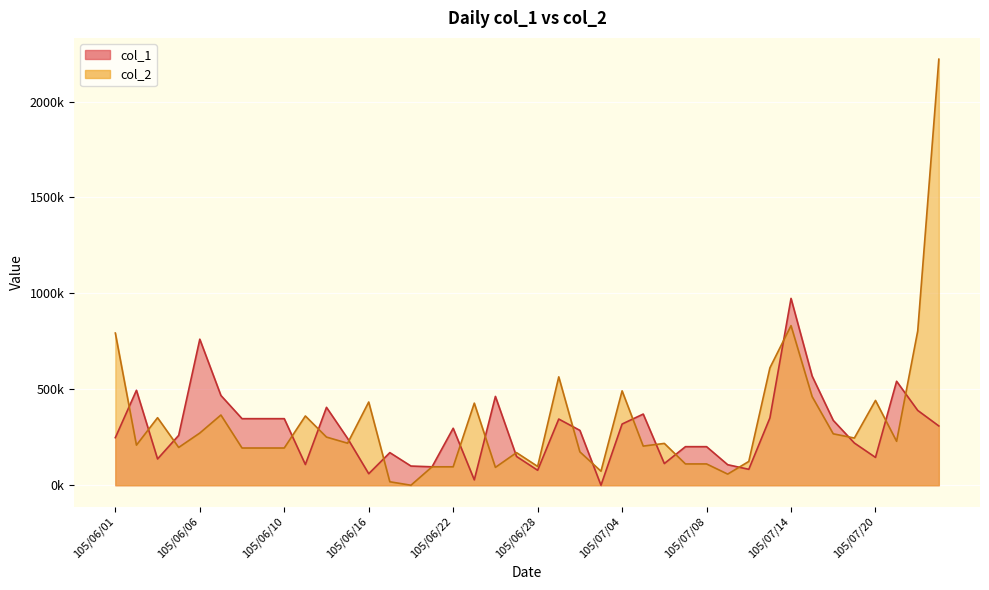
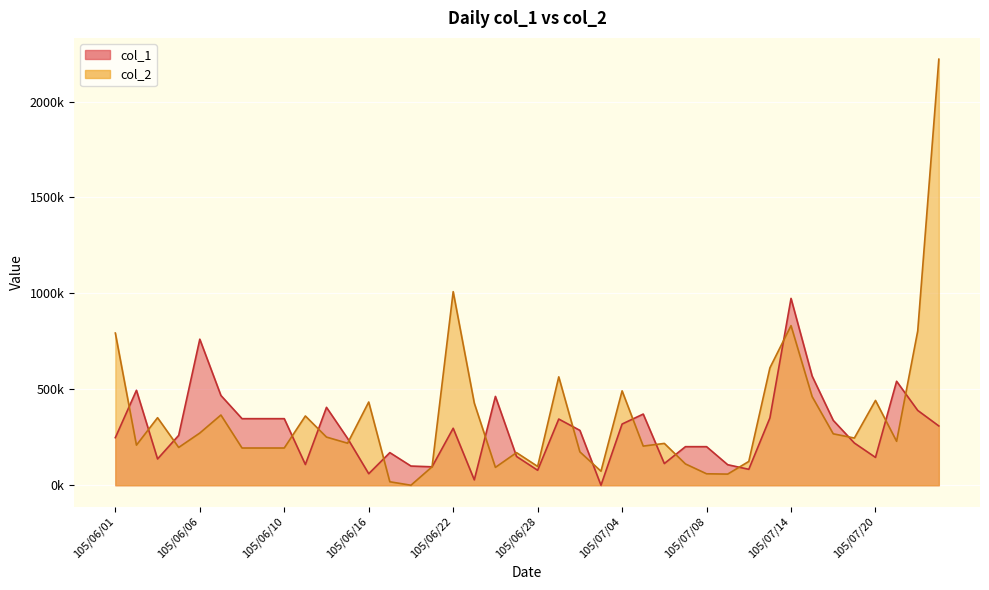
col_2, 105/06/22: 100000 -> 1010000
col_2, 105/07/08: 110000 -> 60000
